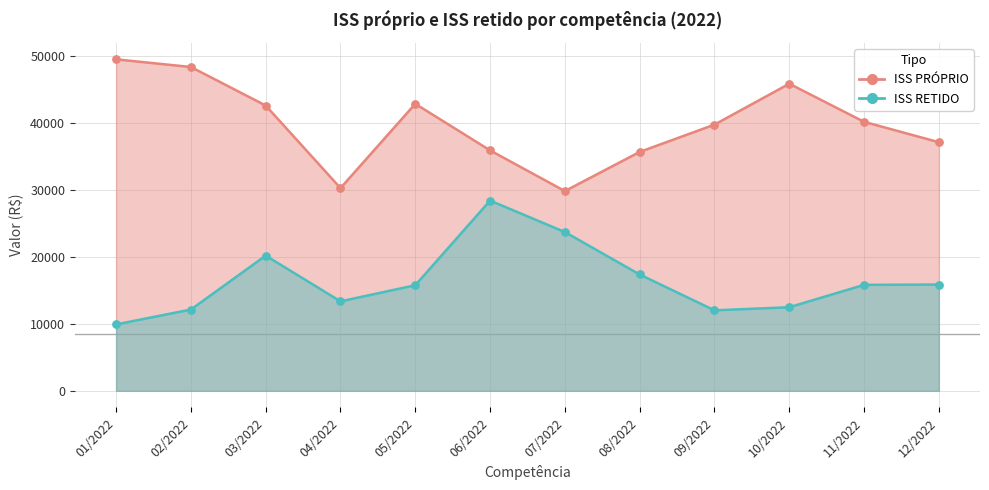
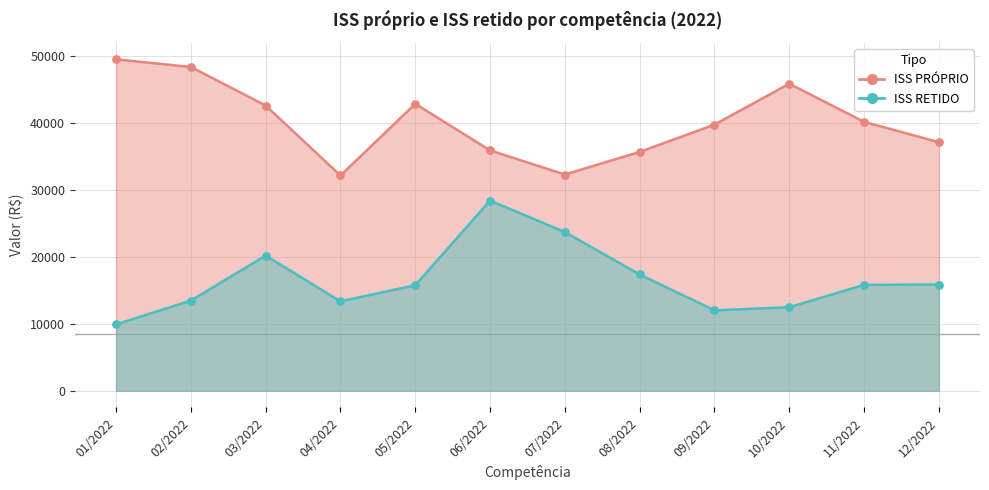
ISS RETIDO, 02/2022: 12000 -> 13000
ISS PRÓPRIO, 04/2022: 30000 -> 32000
ISS PRÓPRIO, 07/2022: 30000 -> 32000
